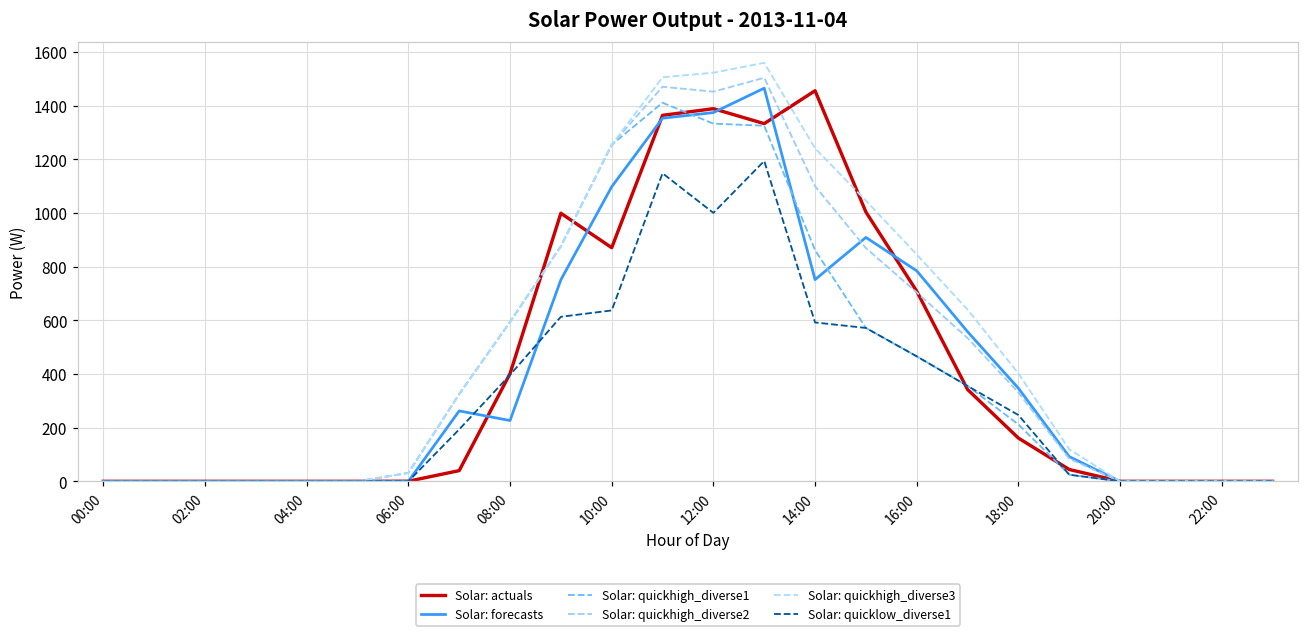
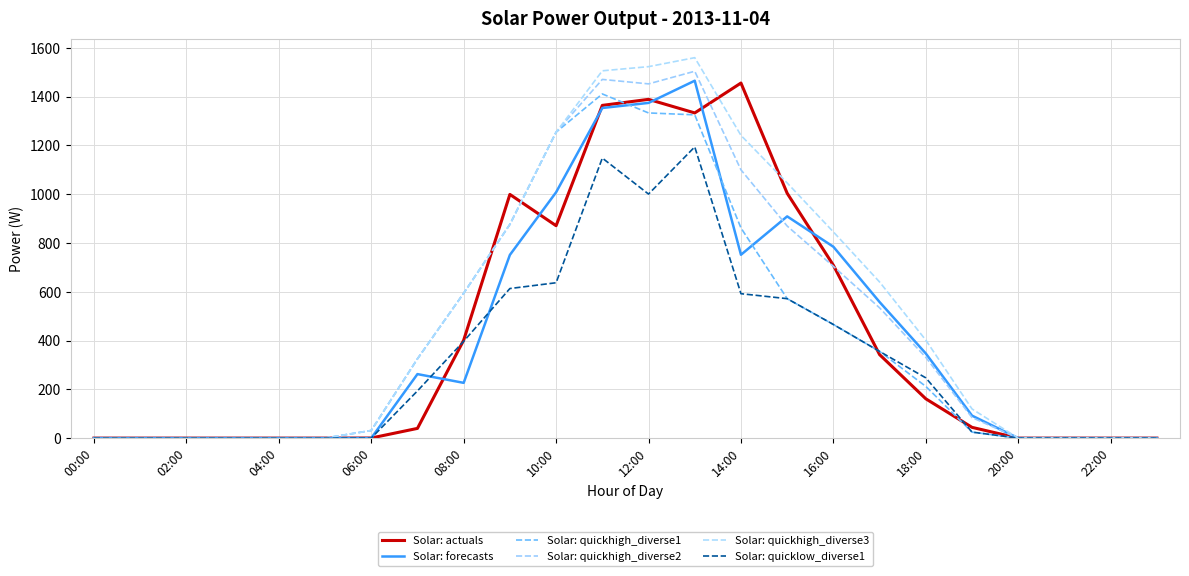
Solar: forecasts, 10:00: 1100 -> 1010
